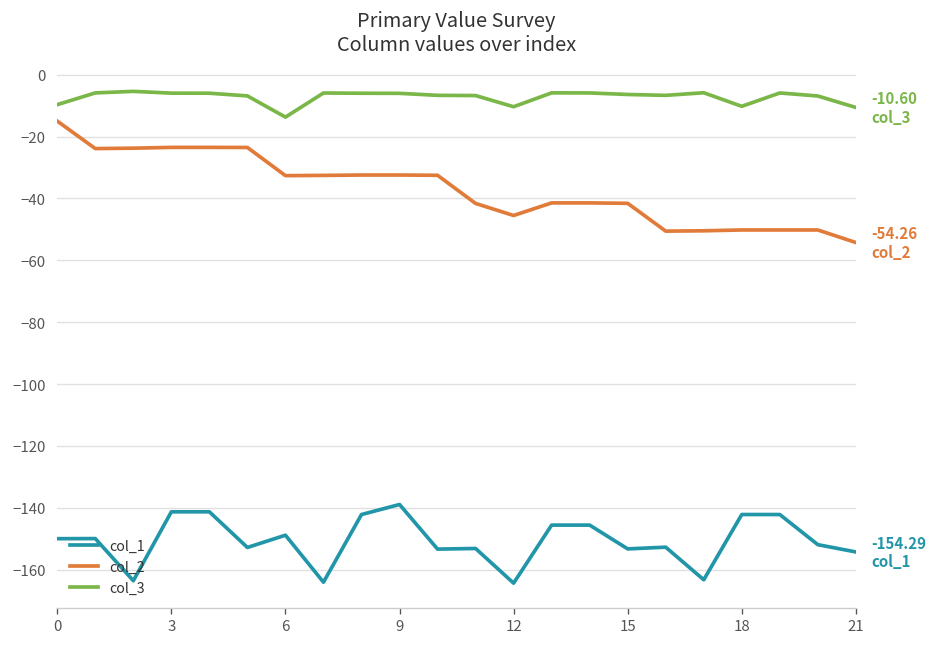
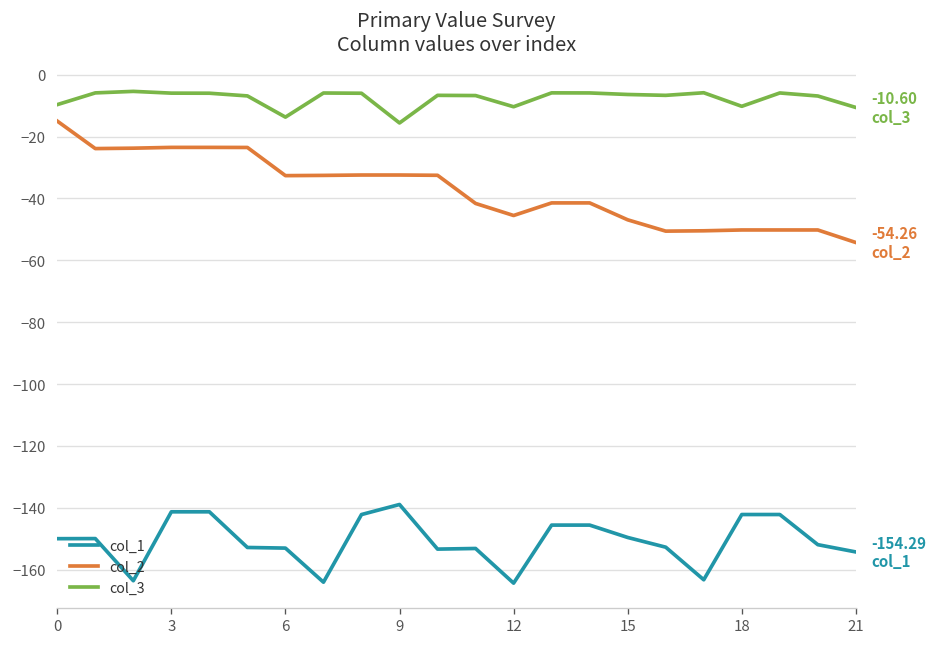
col_1, 6: -149 -> -153
col_3, 9: -6 -> -16
col_1, 15: -153 -> -150
col_2, 15: -42 -> -47
